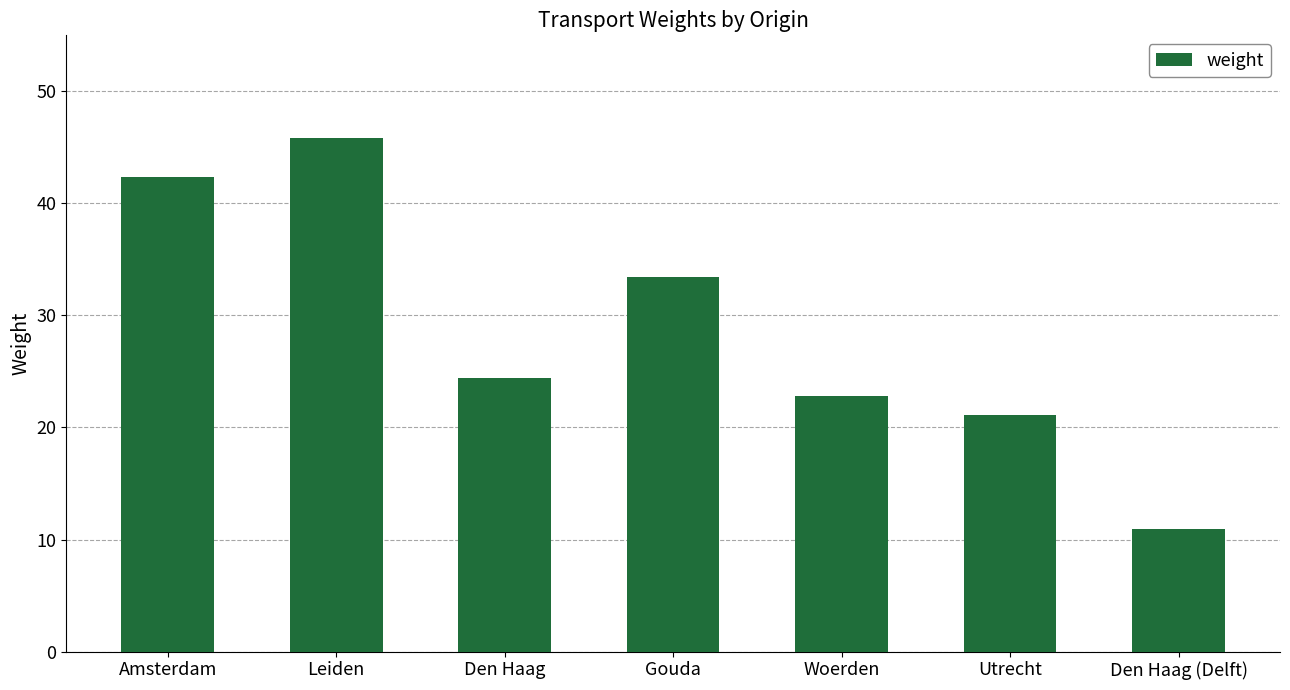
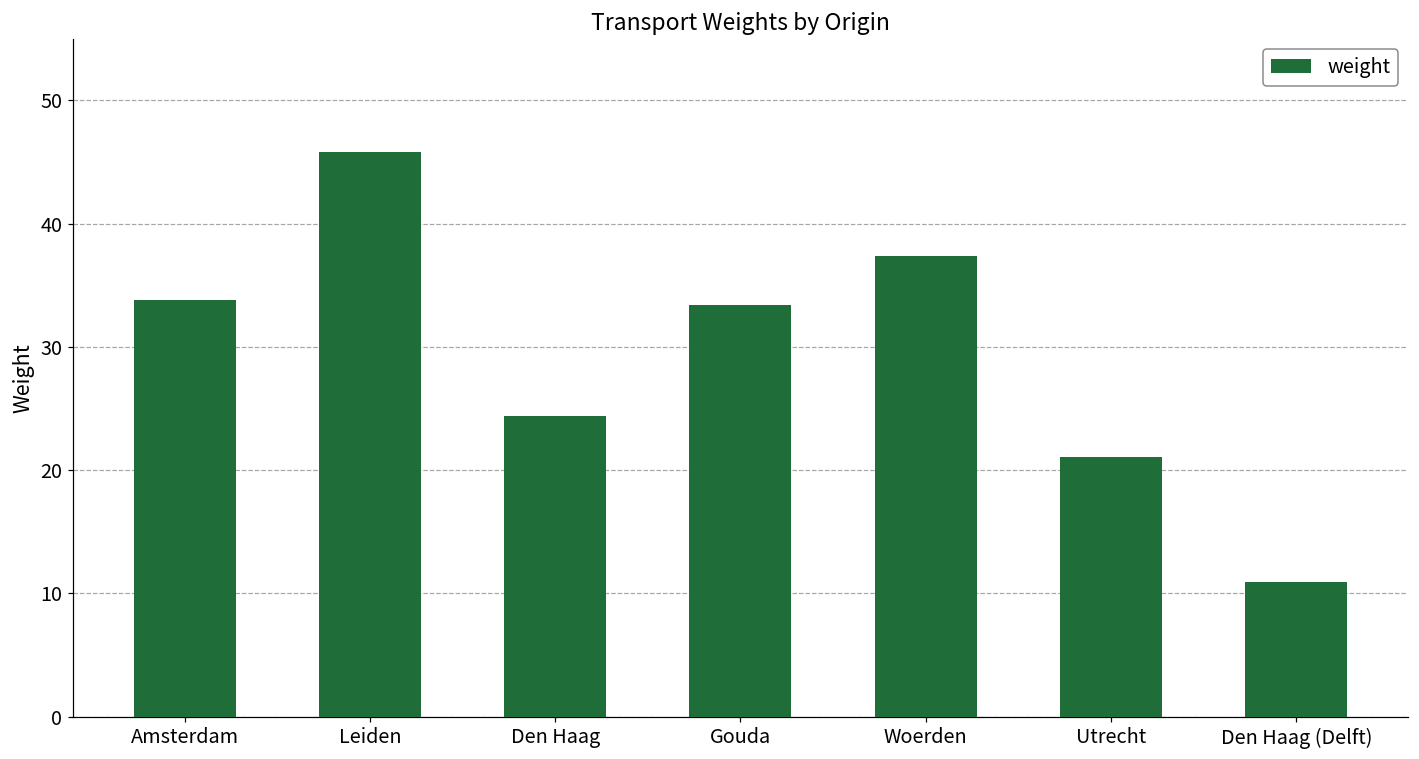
Amsterdam: 42.4 -> 33.8
Woerden: 22.8 -> 37.4
